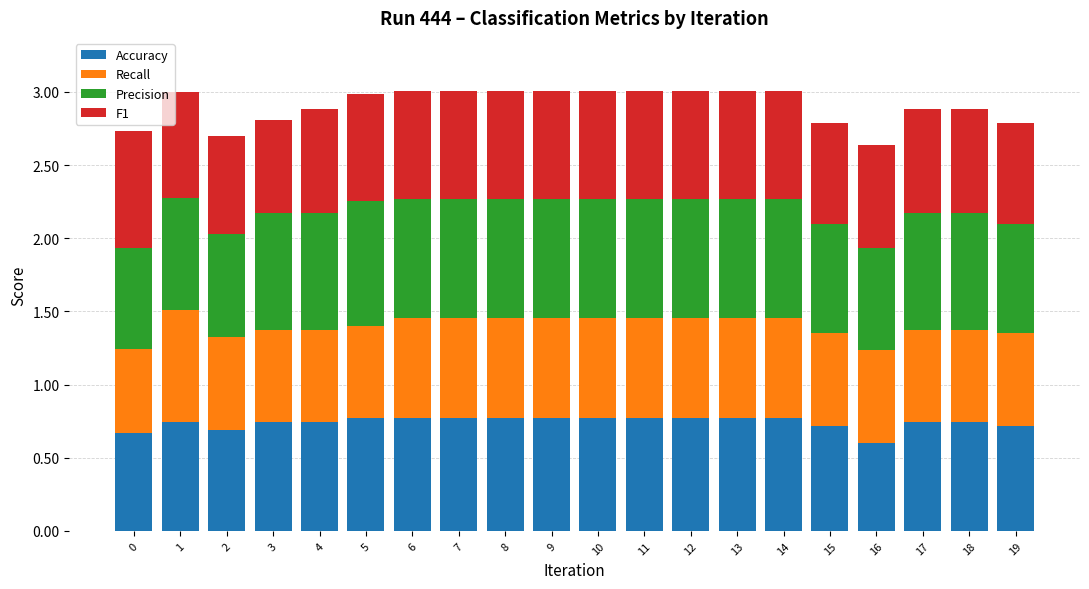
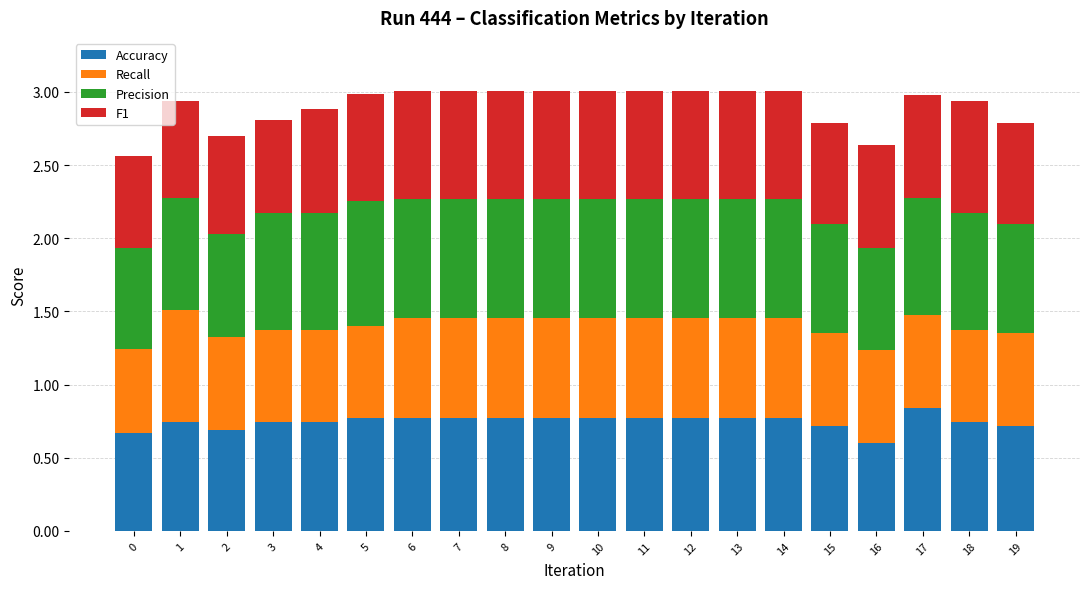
F1, 0: 0.80 -> 0.63
F1, 1: 0.72 -> 0.67
Accuracy, 17: 0.74 -> 0.84
F1, 18: 0.71 -> 0.77
